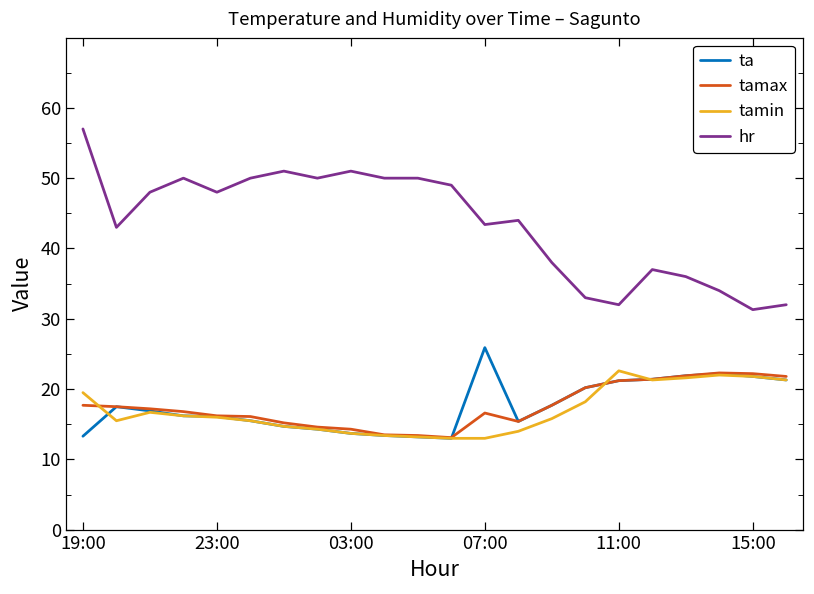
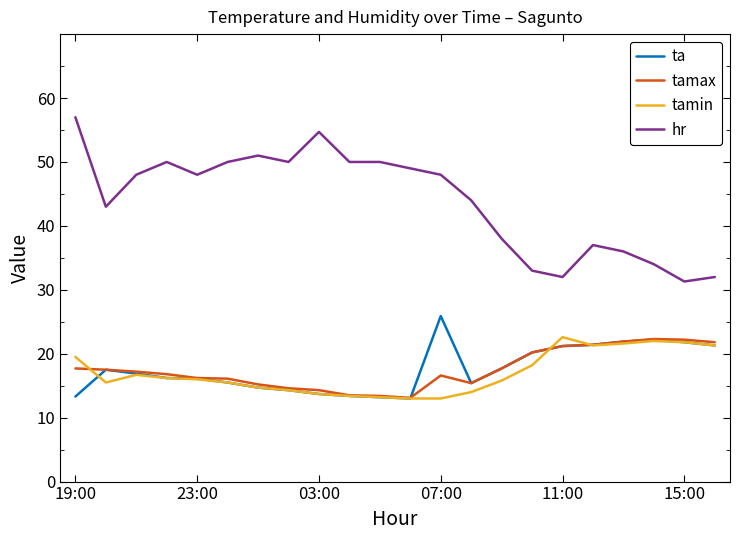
hr, 03:00: 51 -> 55
hr, 07:00: 43 -> 48
